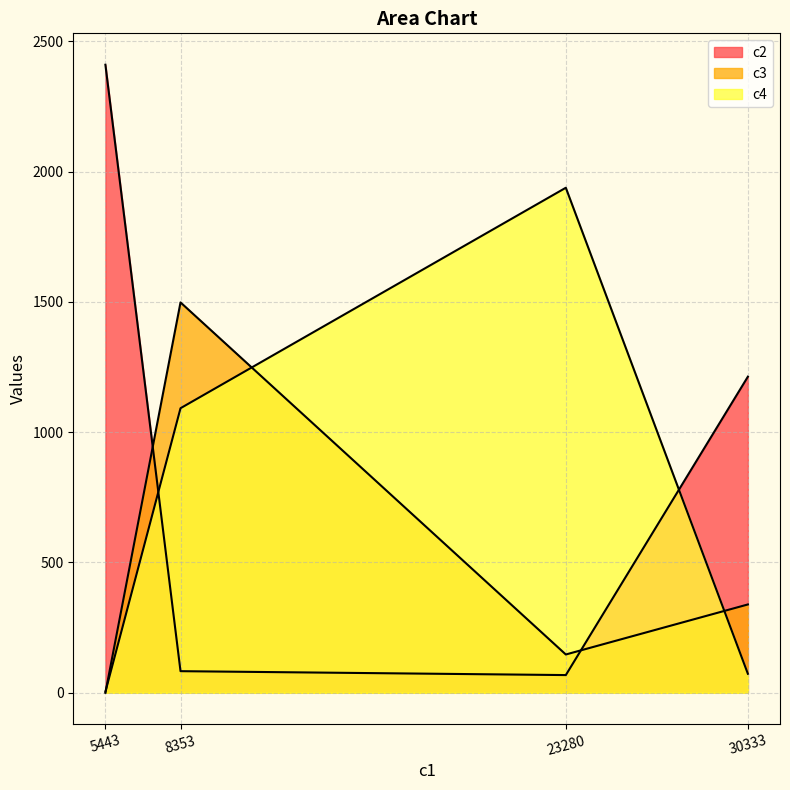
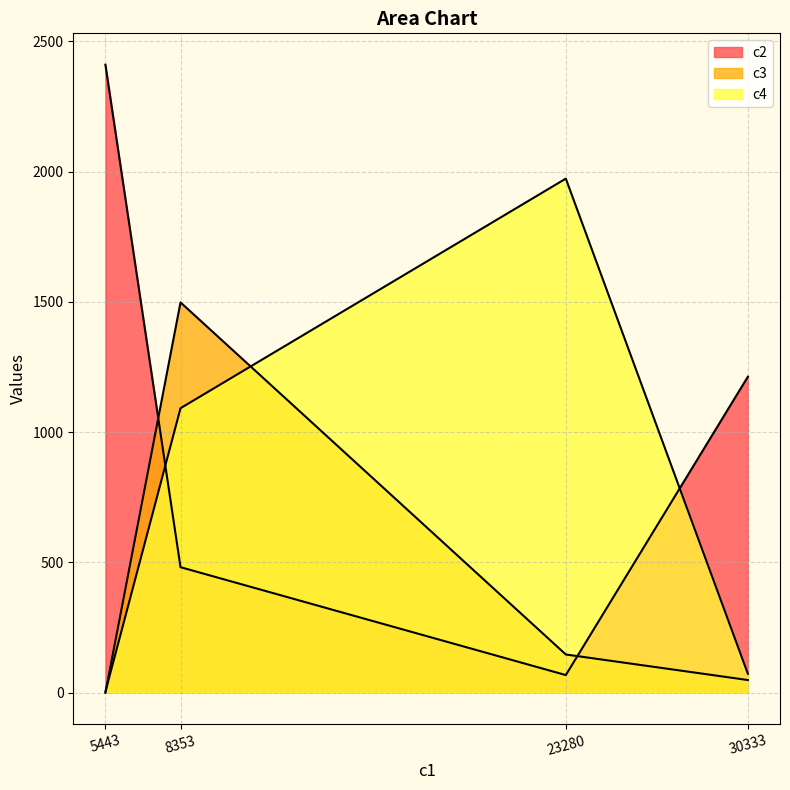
c2, 8353: 80 -> 480
c4, 23280: 1940 -> 1970
c3, 30333: 340 -> 50
